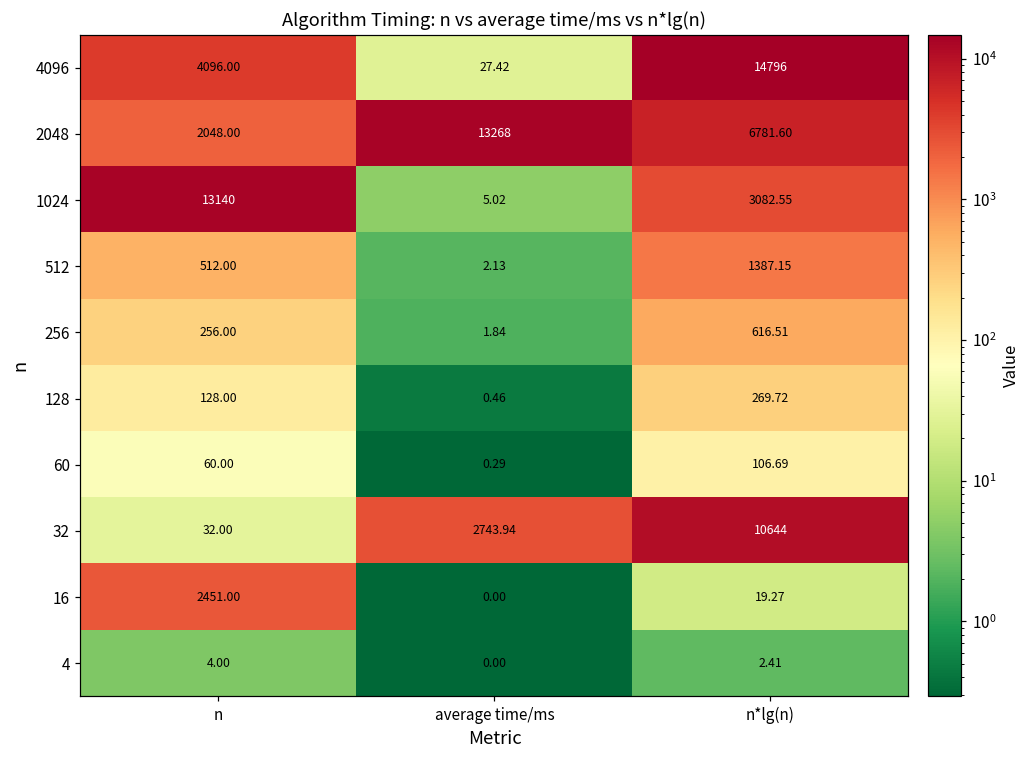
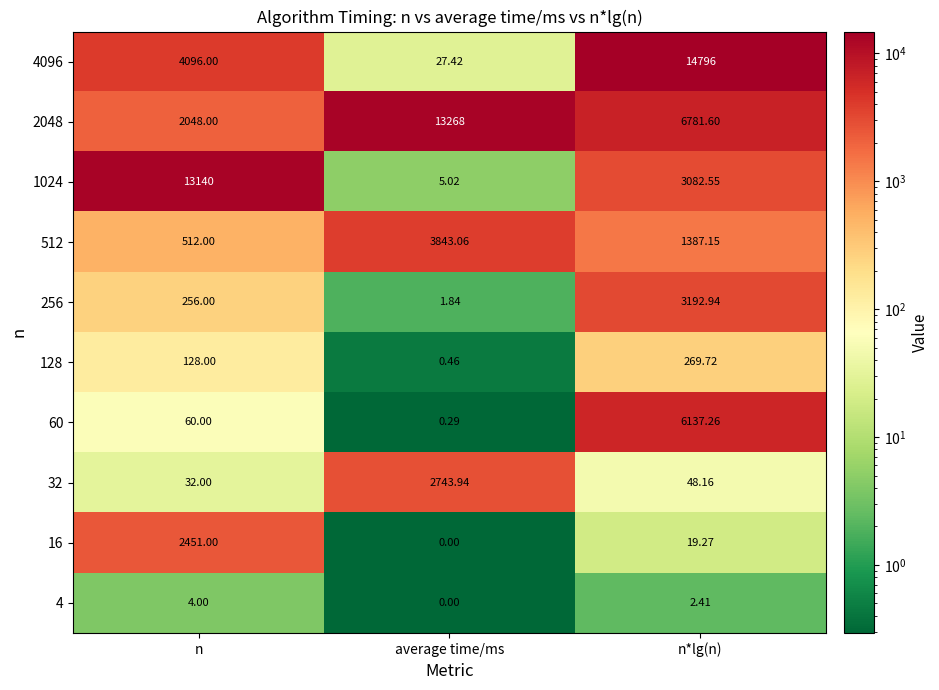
512, average time/ms: 2.13 -> 3843.06
256, n*lg(n): 616.51 -> 3192.94
60, n*lg(n): 106.69 -> 6137.26
32, n*lg(n): 10644 -> 48.16
